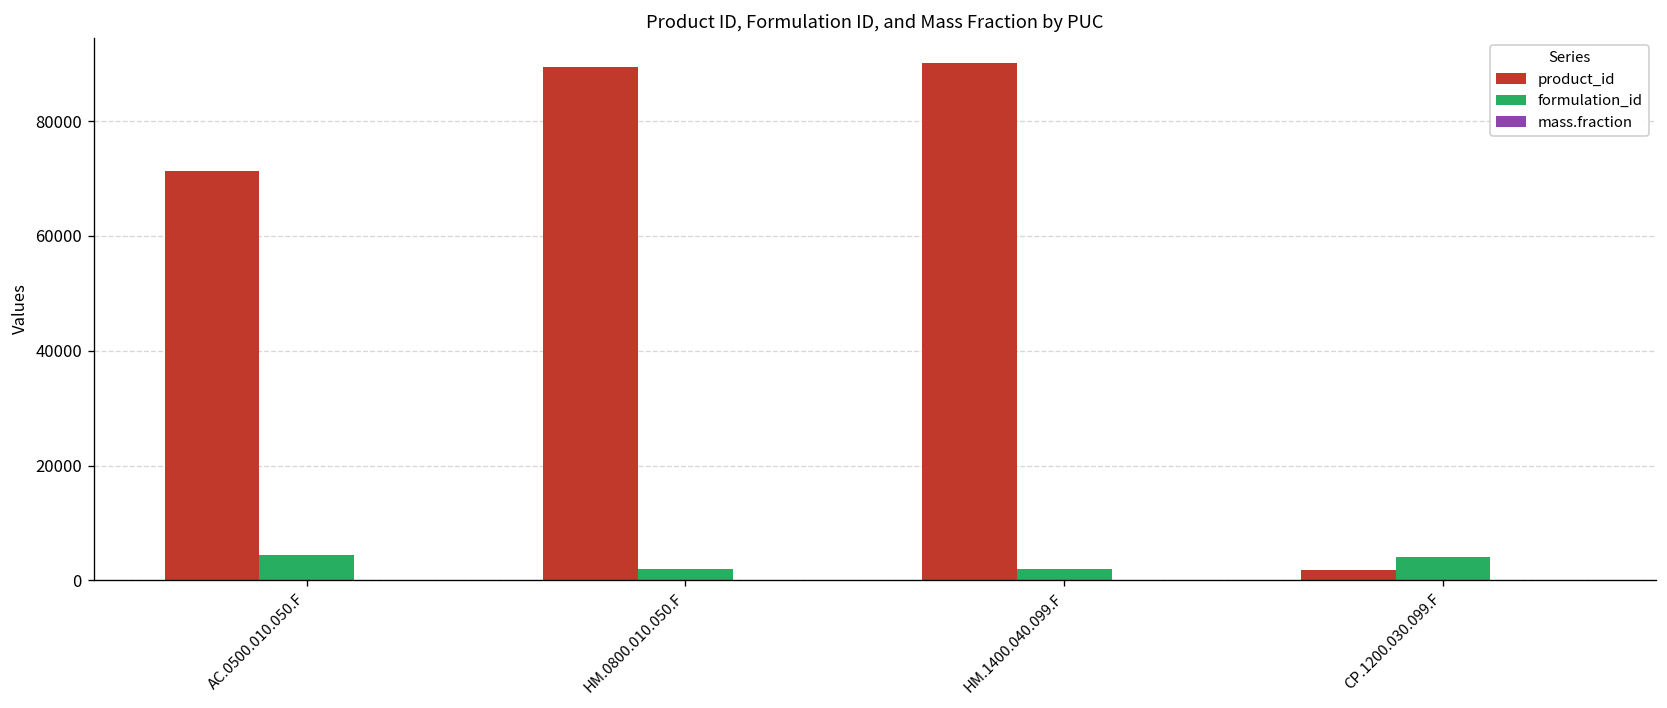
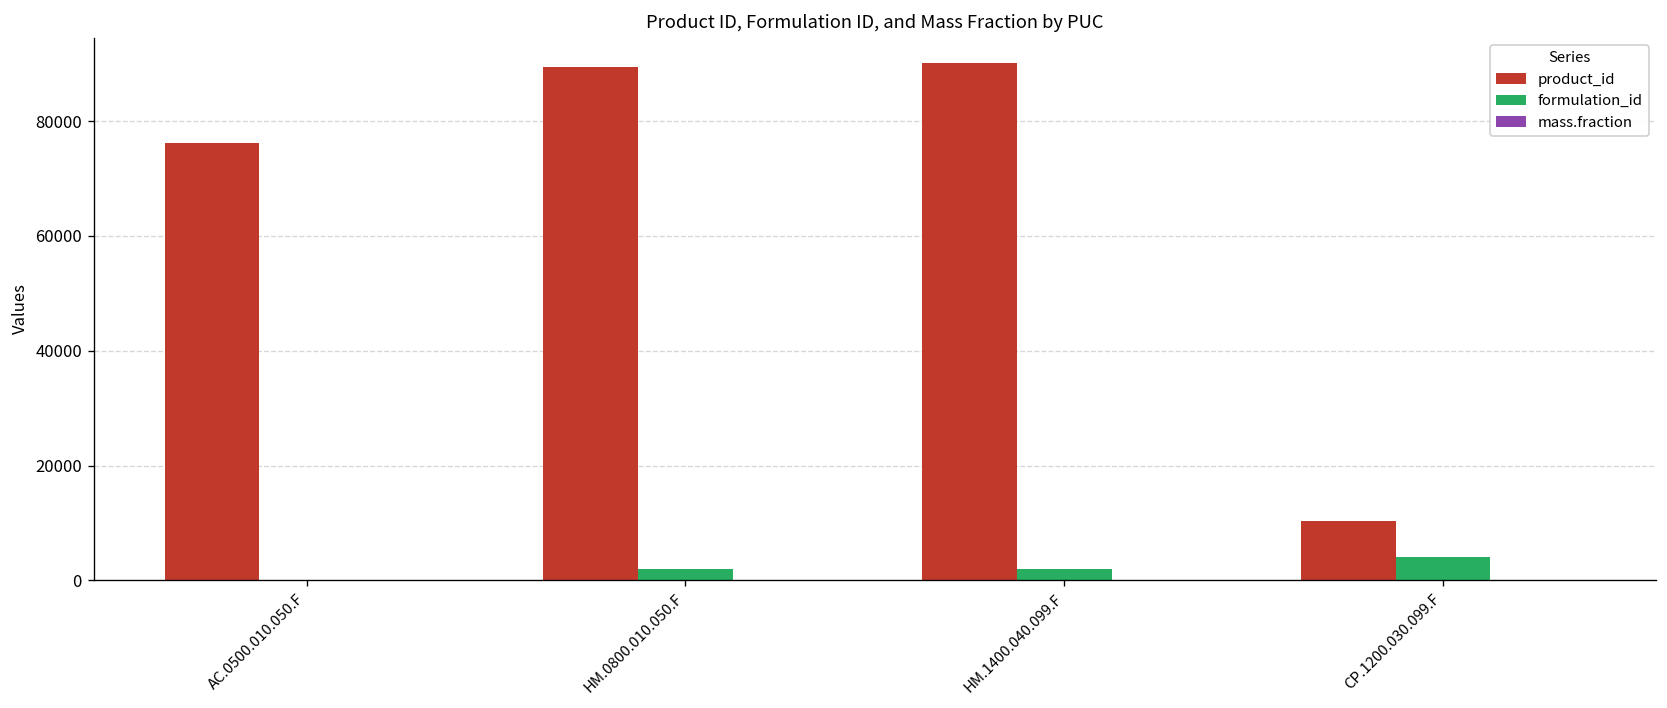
product_id, AC.0500.010.050.F: 71000 -> 76000
formulation_id, AC.0500.010.050.F: 4000 -> 0
product_id, CP.1200.030.099.F: 2000 -> 10000
